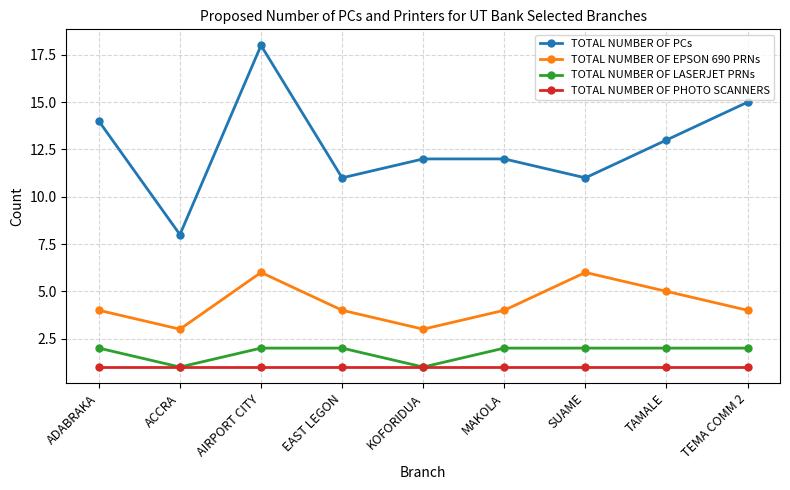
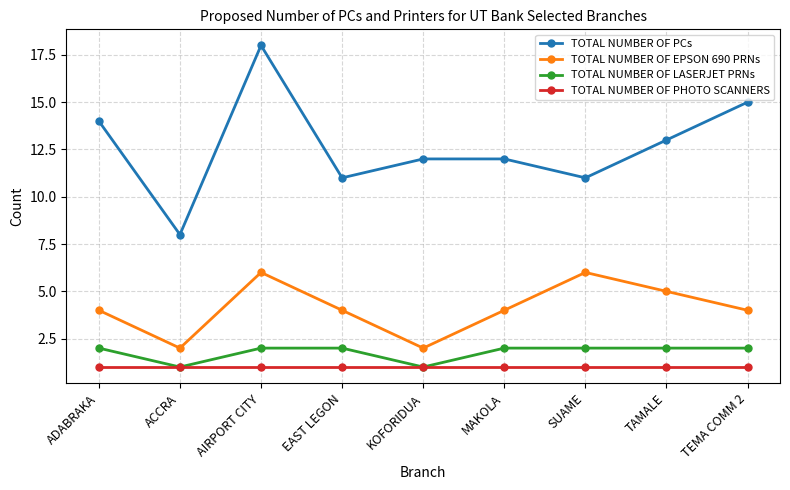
TOTAL NUMBER OF EPSON 690 PRNs, ACCRA: 3 -> 2
TOTAL NUMBER OF EPSON 690 PRNs, KOFORIDUA: 3 -> 2
